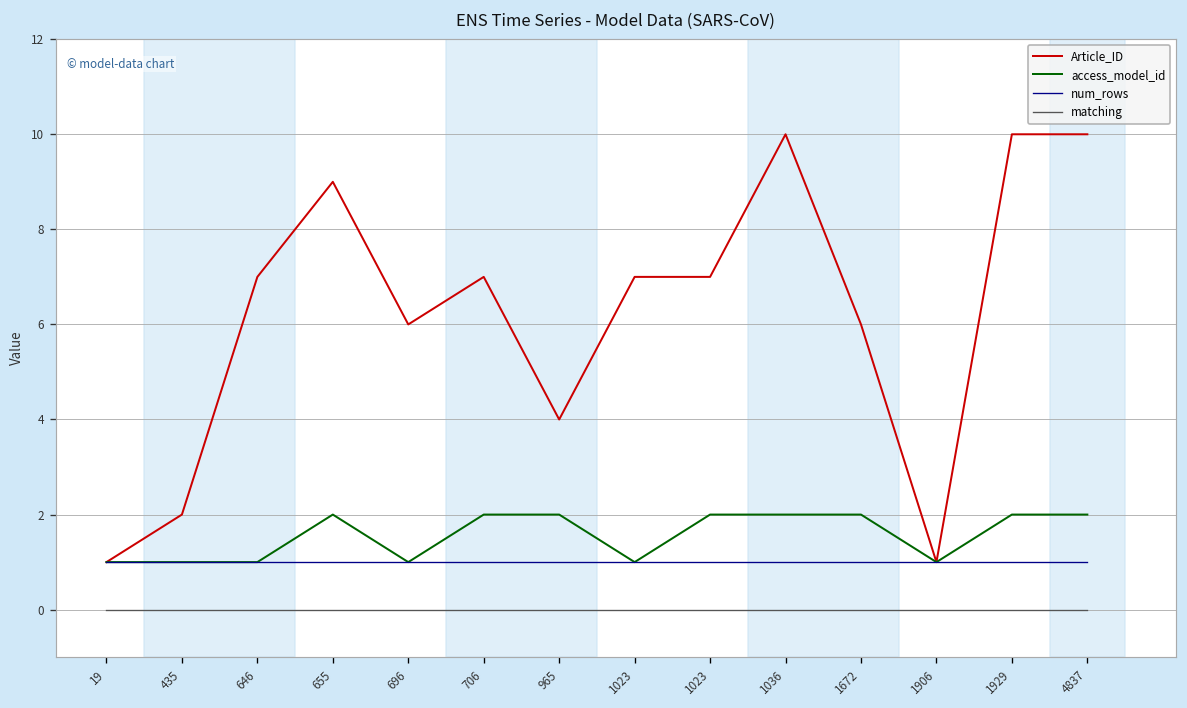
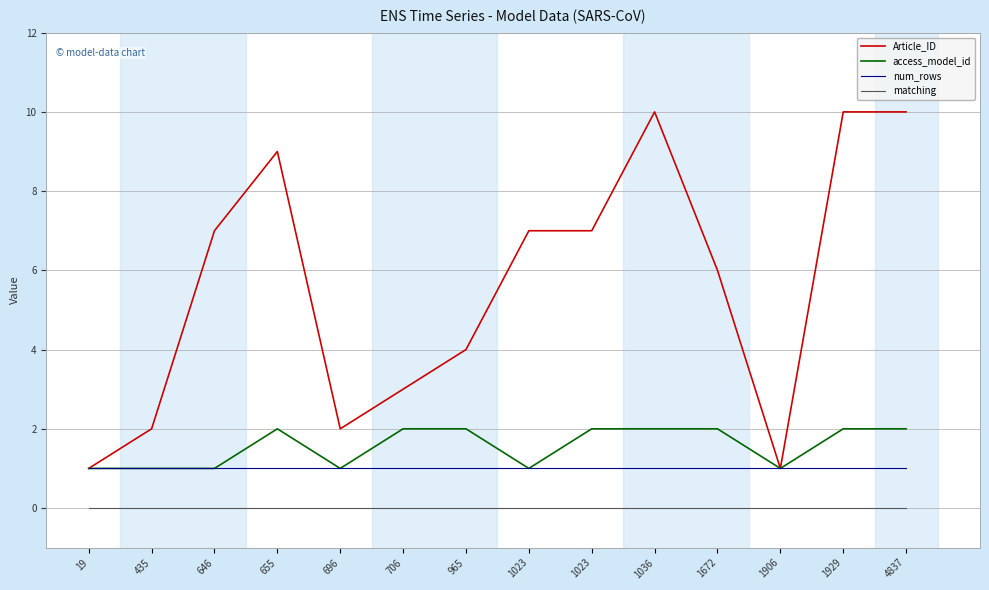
Article_ID, 696: 6 -> 2
Article_ID, 706: 7 -> 3
